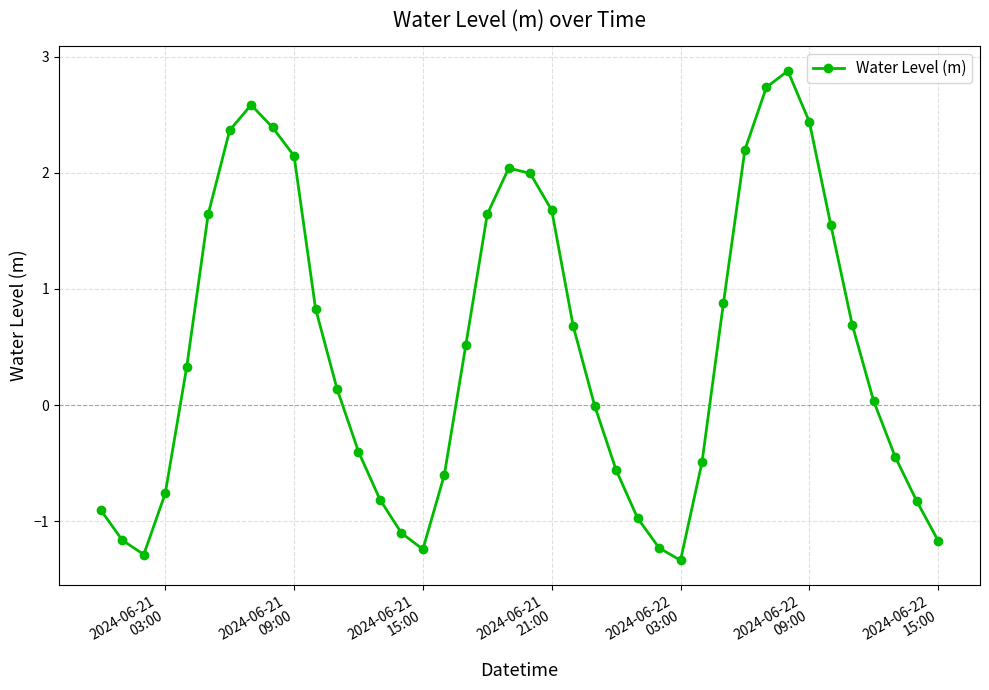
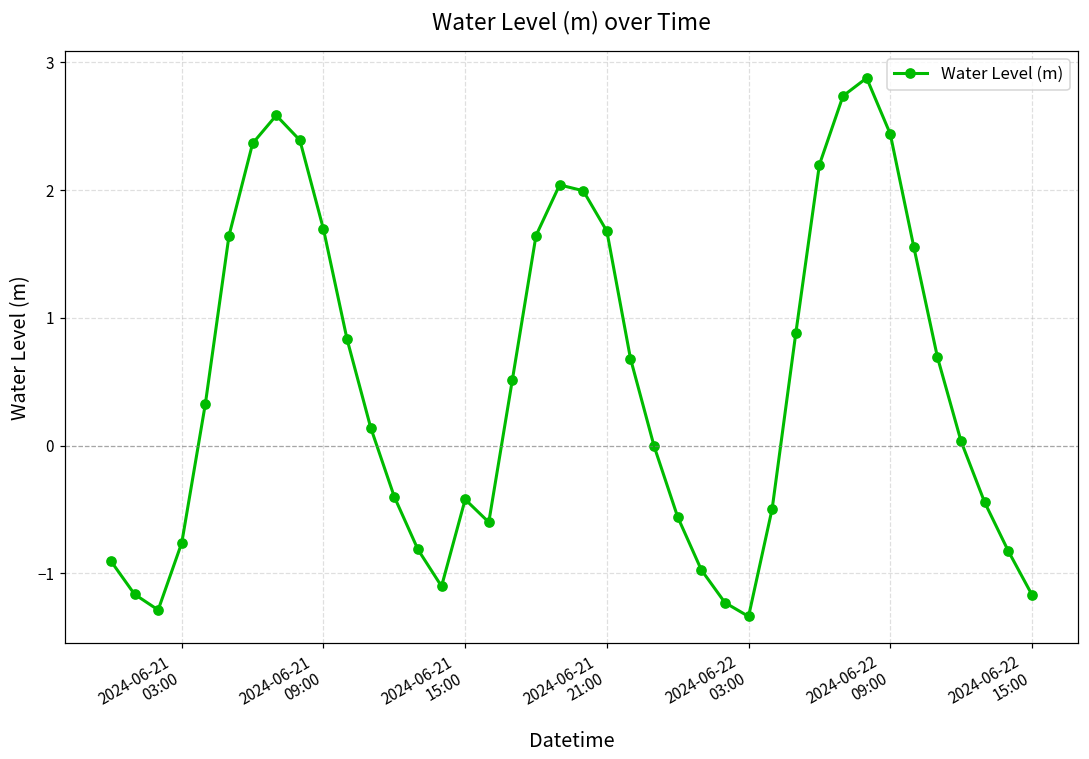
2024-06-21 09:00: 2.15 -> 1.69
2024-06-21 15:00: -1.24 -> -0.42
